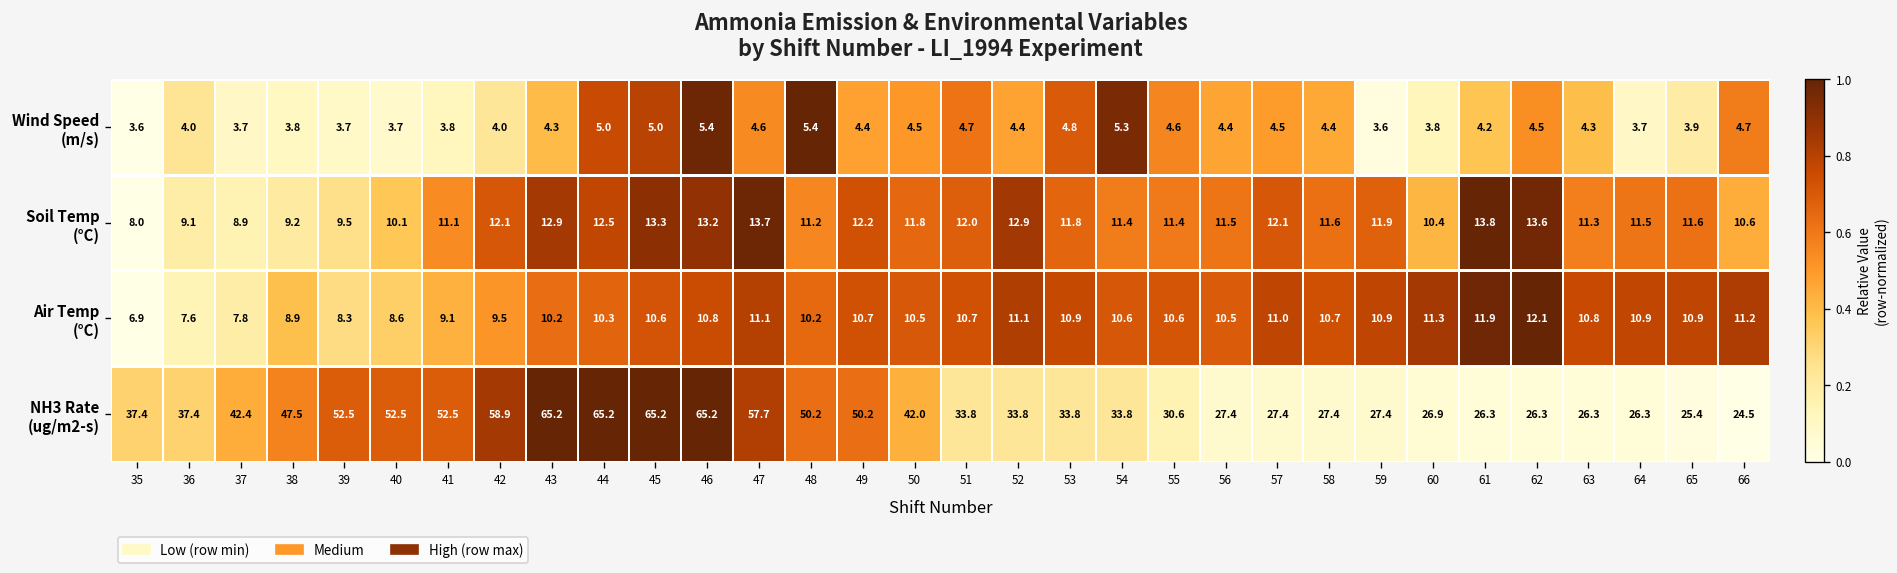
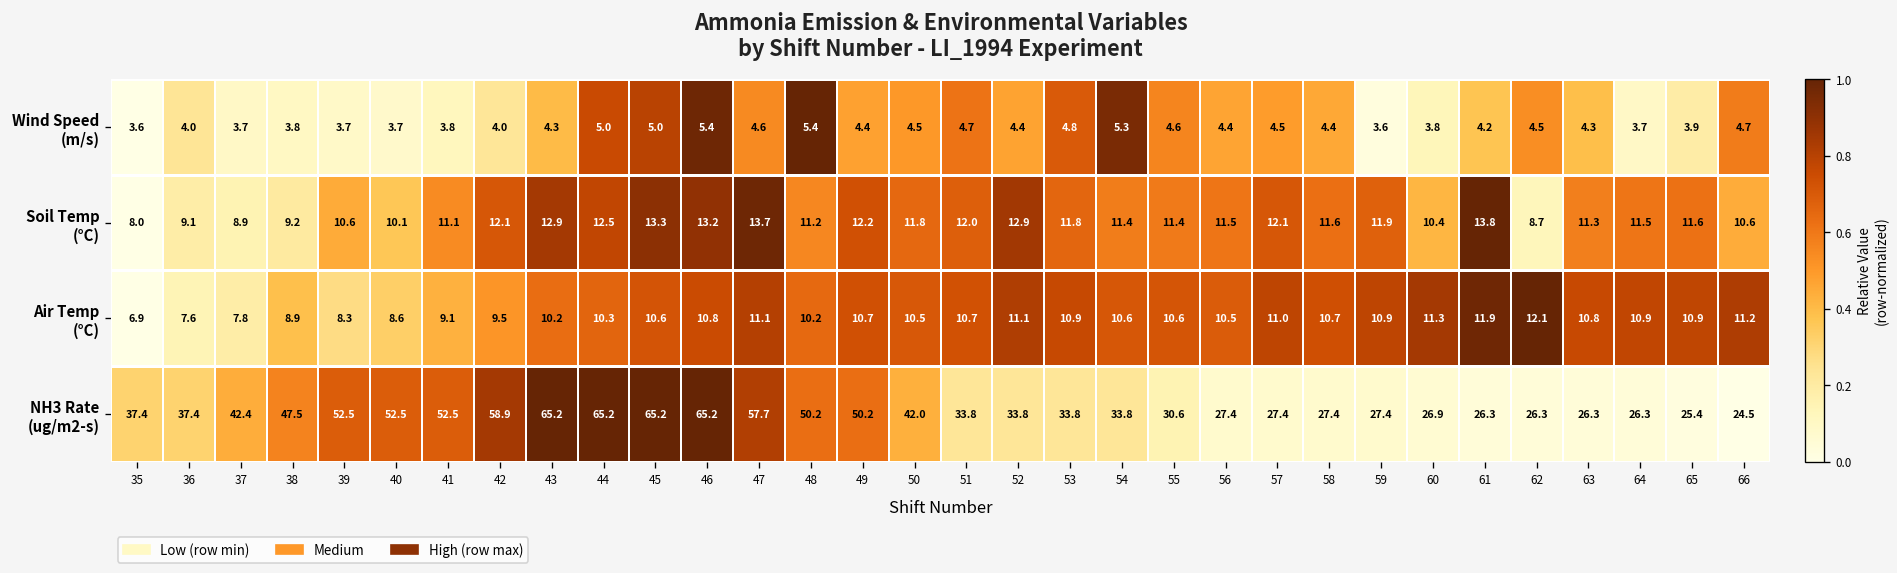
Soil Temp (°C), 39: 9.5 -> 10.6
Soil Temp (°C), 62: 13.6 -> 8.7
